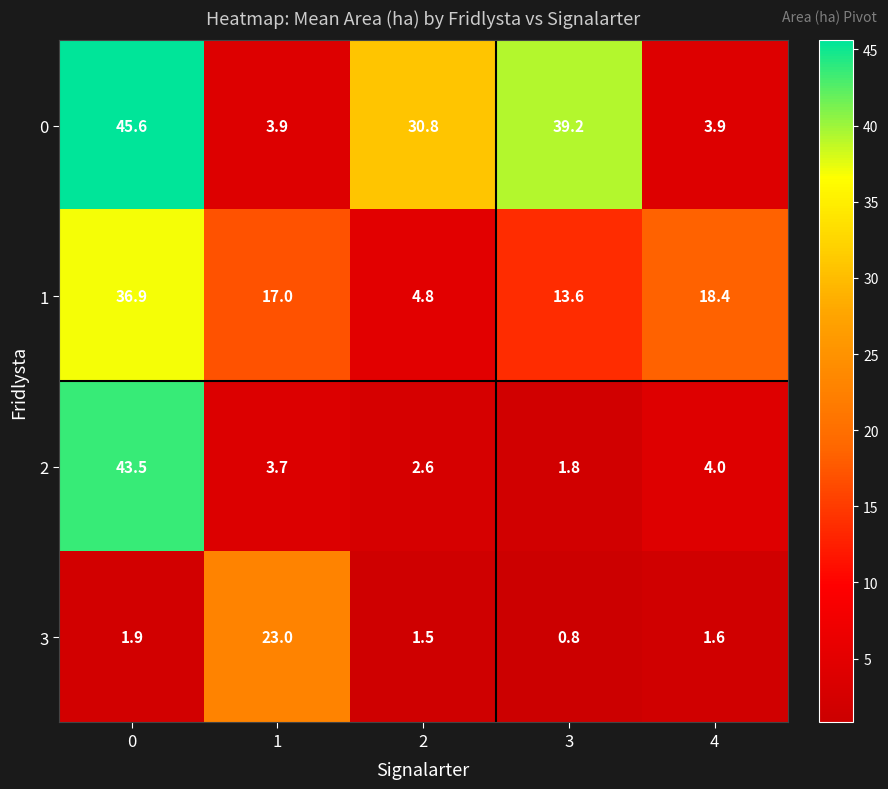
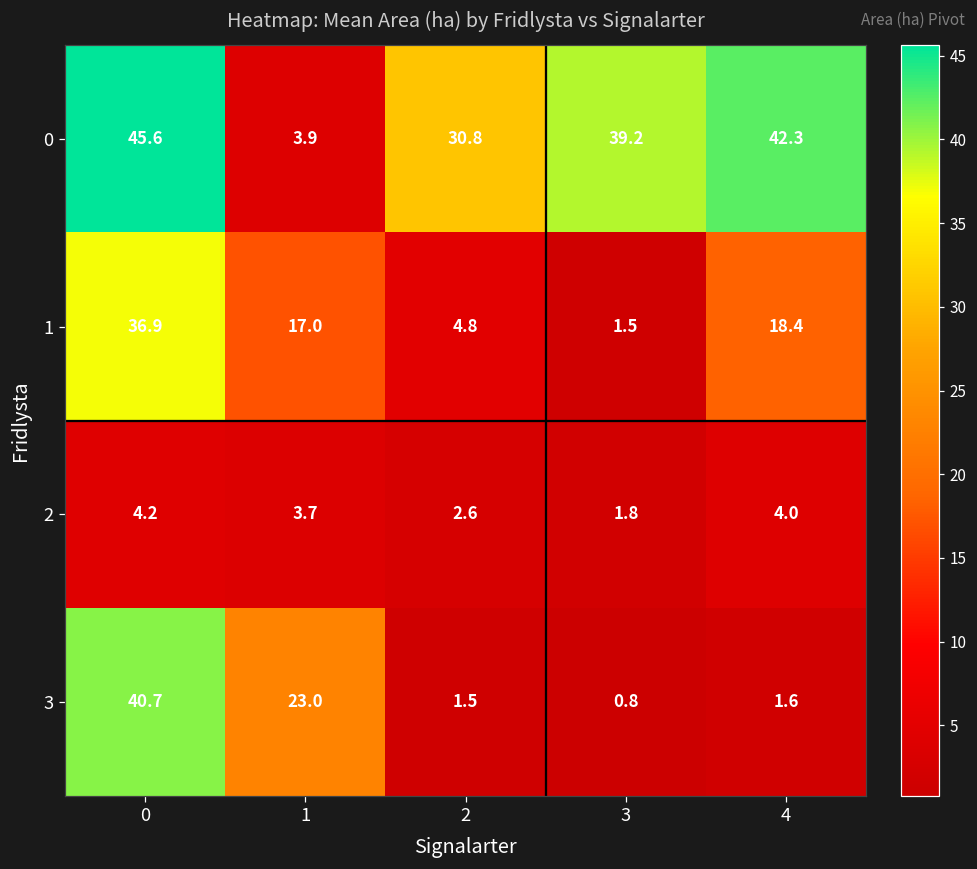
0, 4: 3.9 -> 42.3
1, 3: 13.6 -> 1.5
2, 0: 43.5 -> 4.2
3, 0: 1.9 -> 40.7
